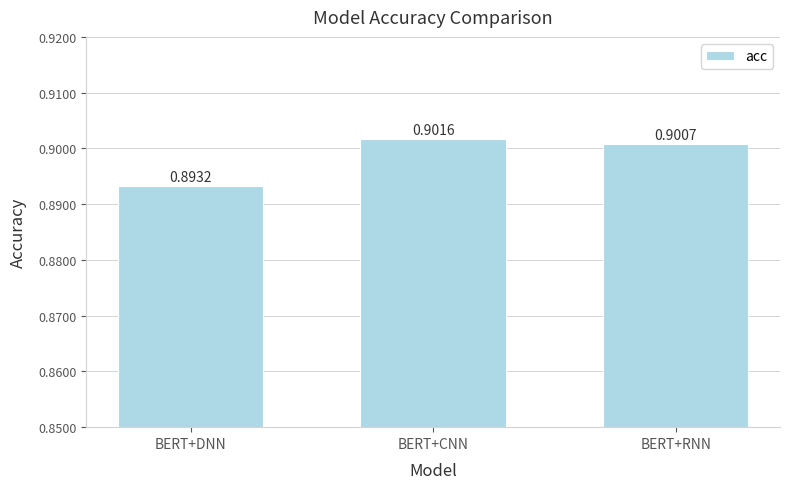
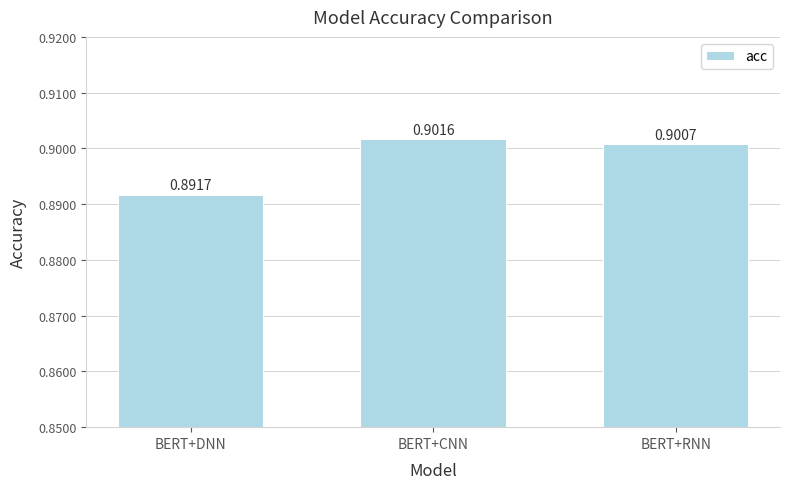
BERT+DNN: 0.8932 -> 0.8917
